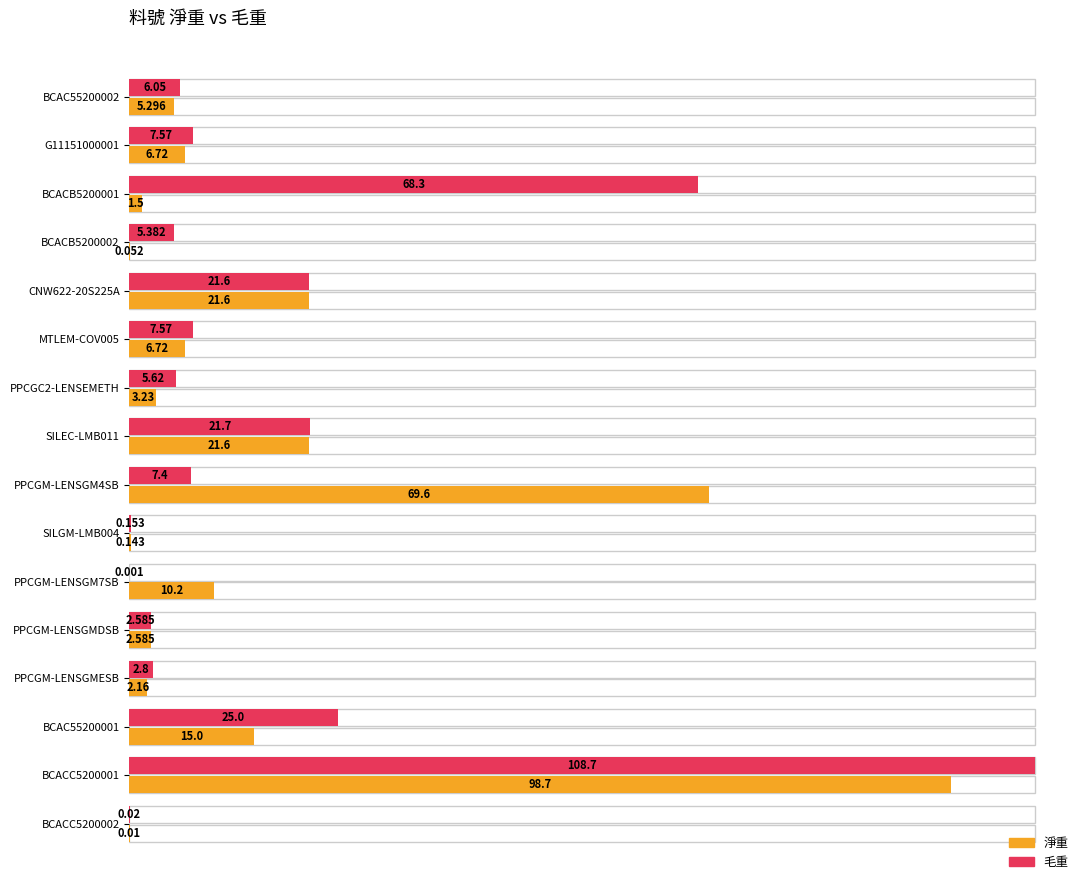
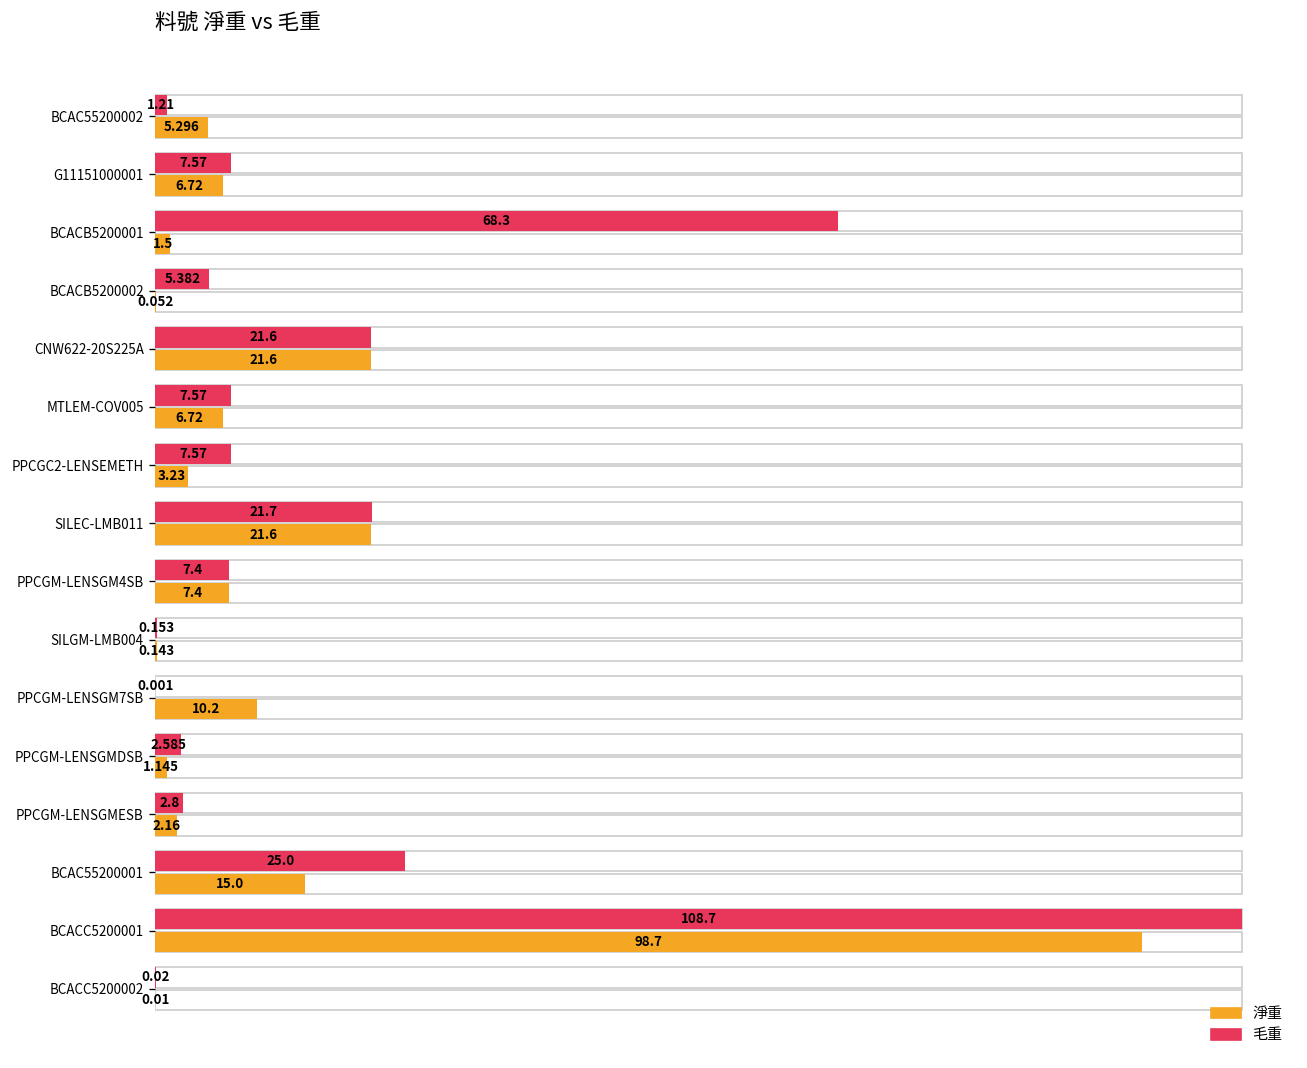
毛重, BCAC55200002: 6.05 -> 1.21
毛重, PPCGC2-LENSEMETH: 5.62 -> 7.57
淨重, PPCGM-LENSGM4SB: 69.6 -> 7.4
淨重, PPCGM-LENSGMDSB: 2.585 -> 1.145
